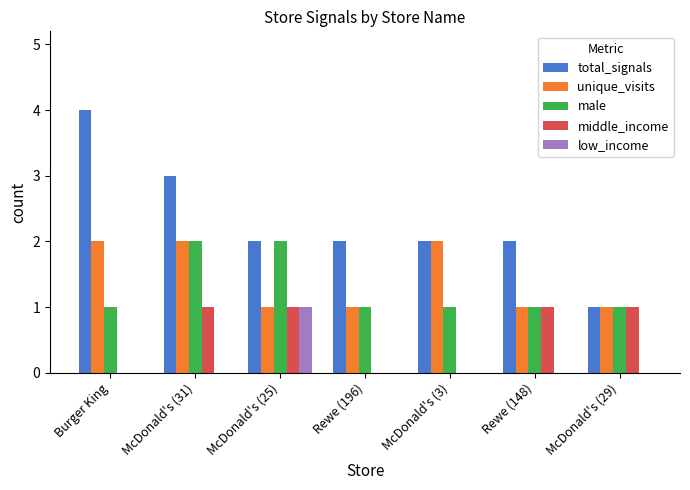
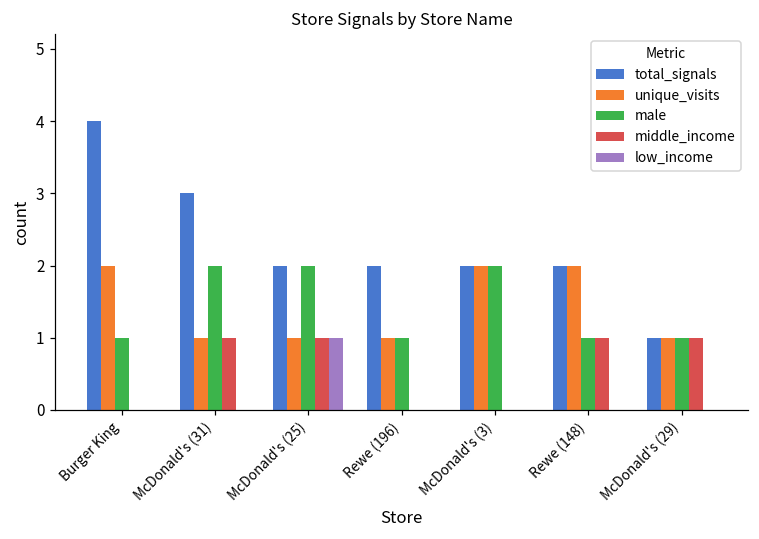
unique_visits, McDonald's (31): 2 -> 1
male, McDonald's (3): 1 -> 2
unique_visits, Rewe (148): 1 -> 2
